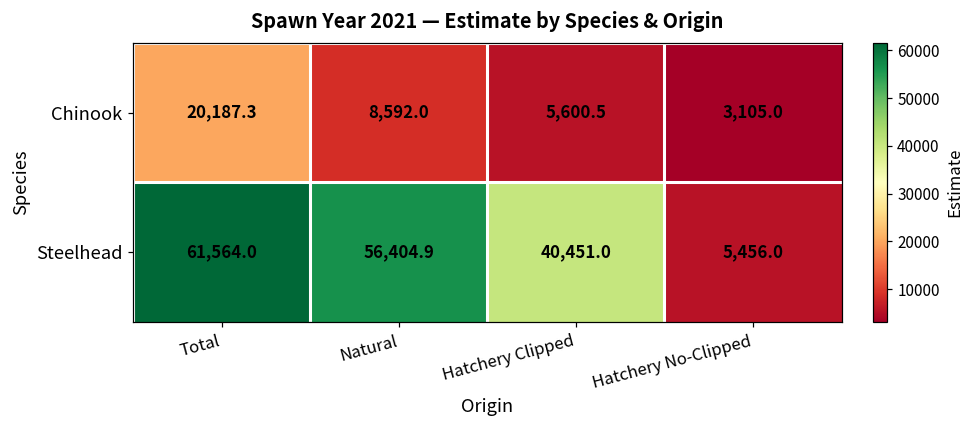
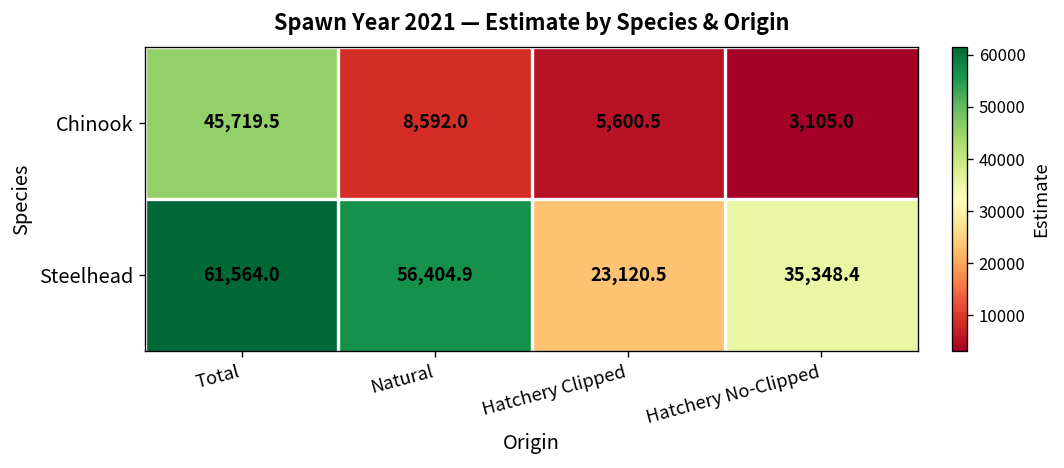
Chinook, Total: 20,187.3 -> 45,719.5
Steelhead, Hatchery Clipped: 40,451.0 -> 23,120.5
Steelhead, Hatchery No-Clipped: 5,456.0 -> 35,348.4
